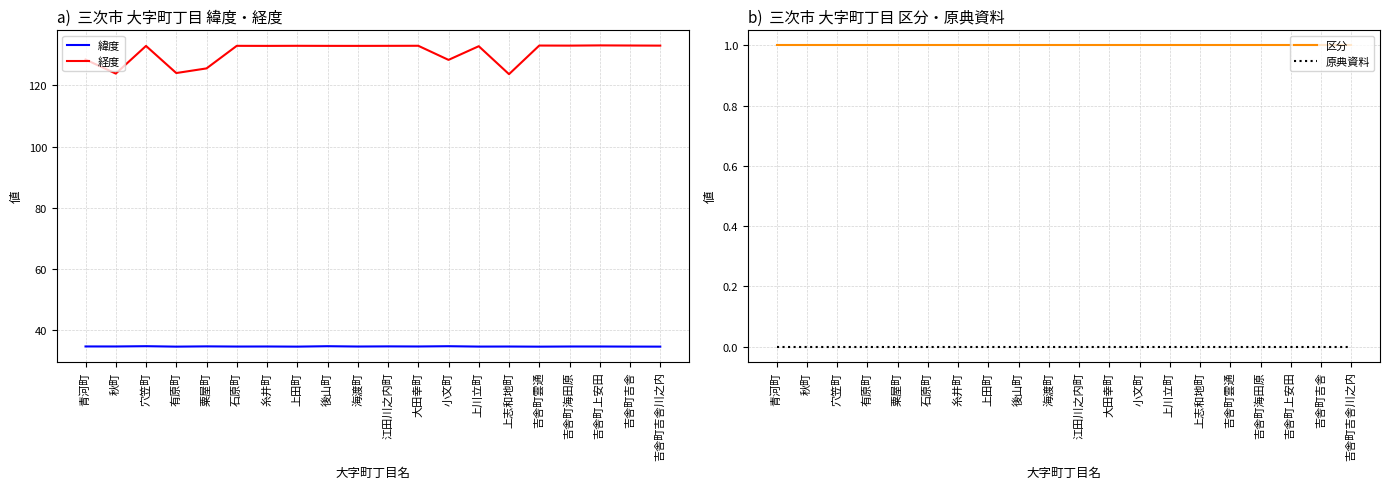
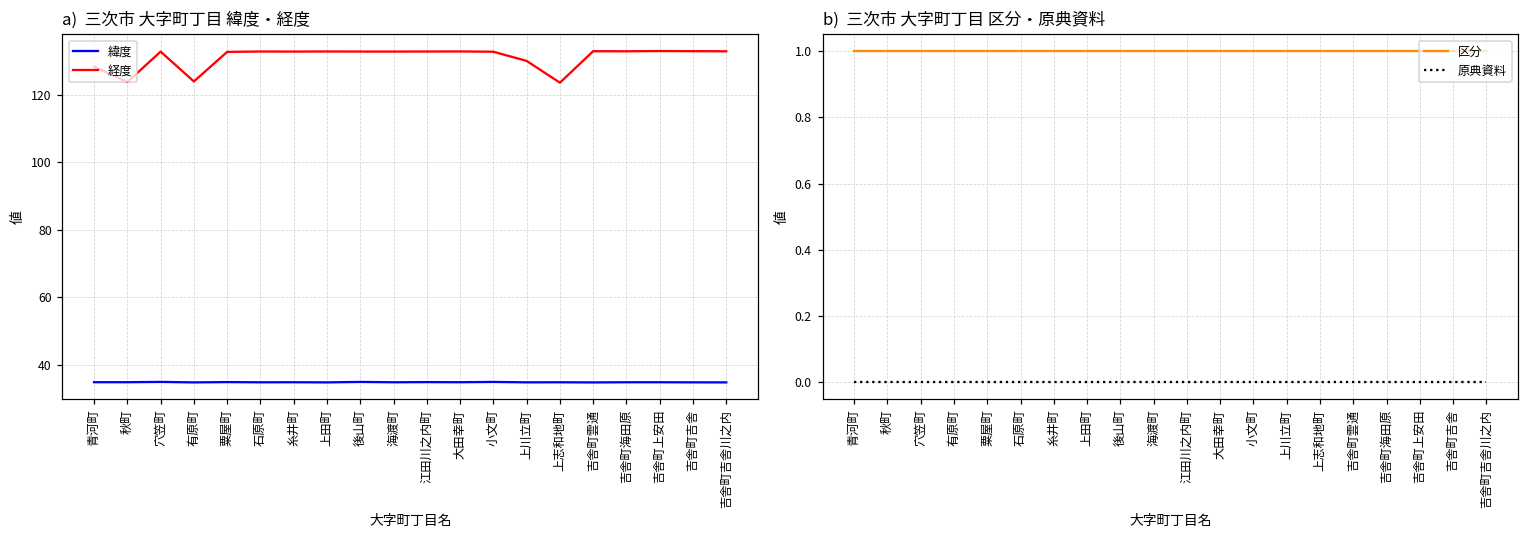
a) 三次市 大字町丁目 緯度・経度, 経度, 粟屋町: 126 -> 133
a) 三次市 大字町丁目 緯度・経度, 経度, 小文町: 128 -> 133
a) 三次市 大字町丁目 緯度・経度, 経度, 上川立町: 133 -> 130
